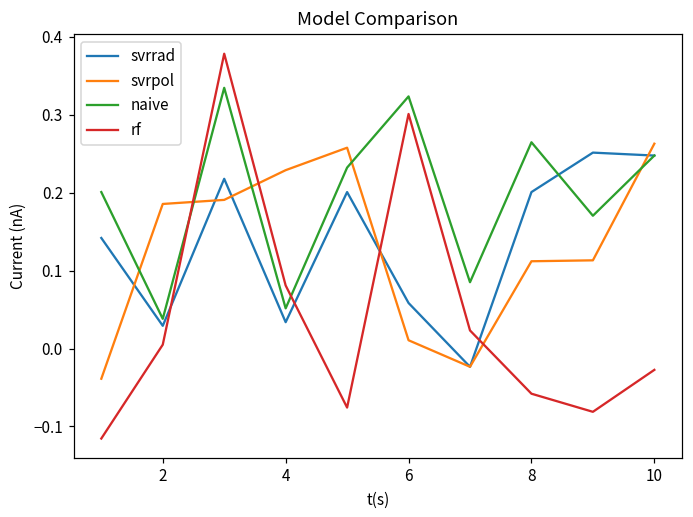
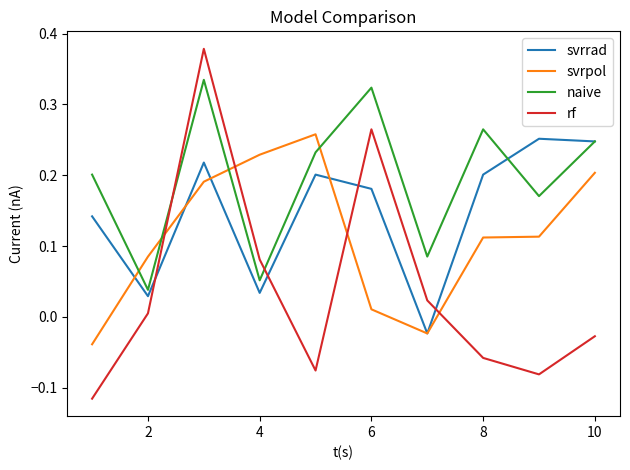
svrpol, 2: 0.19 -> 0.09
svrrad, 6: 0.06 -> 0.18
rf, 6: 0.30 -> 0.26
svrpol, 10: 0.26 -> 0.20
